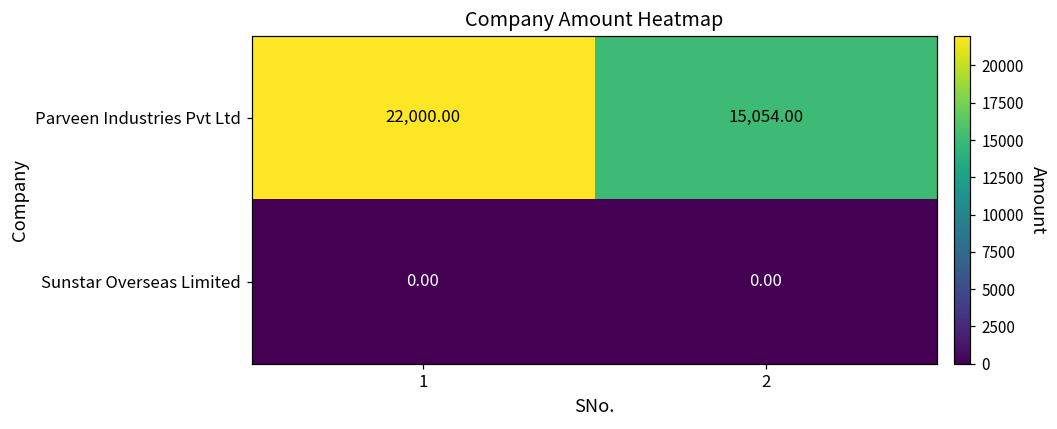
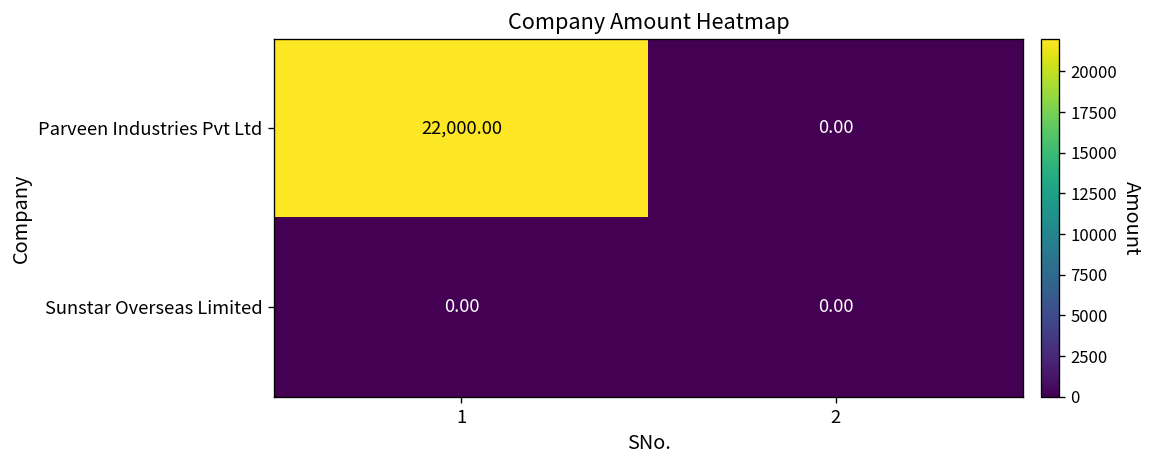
Parveen Industries Pvt Ltd, 2: 15,054.00 -> 0.00
